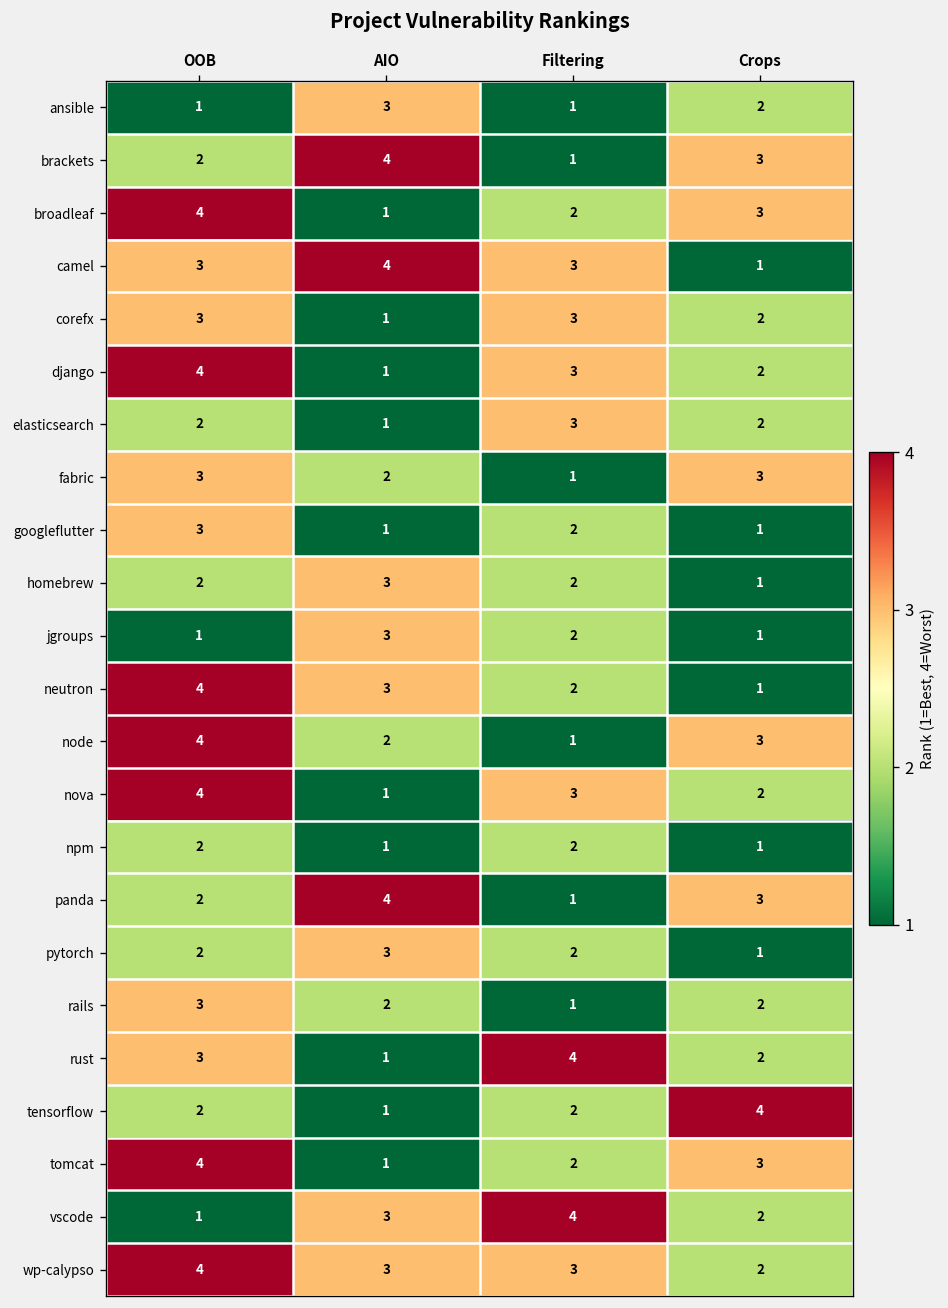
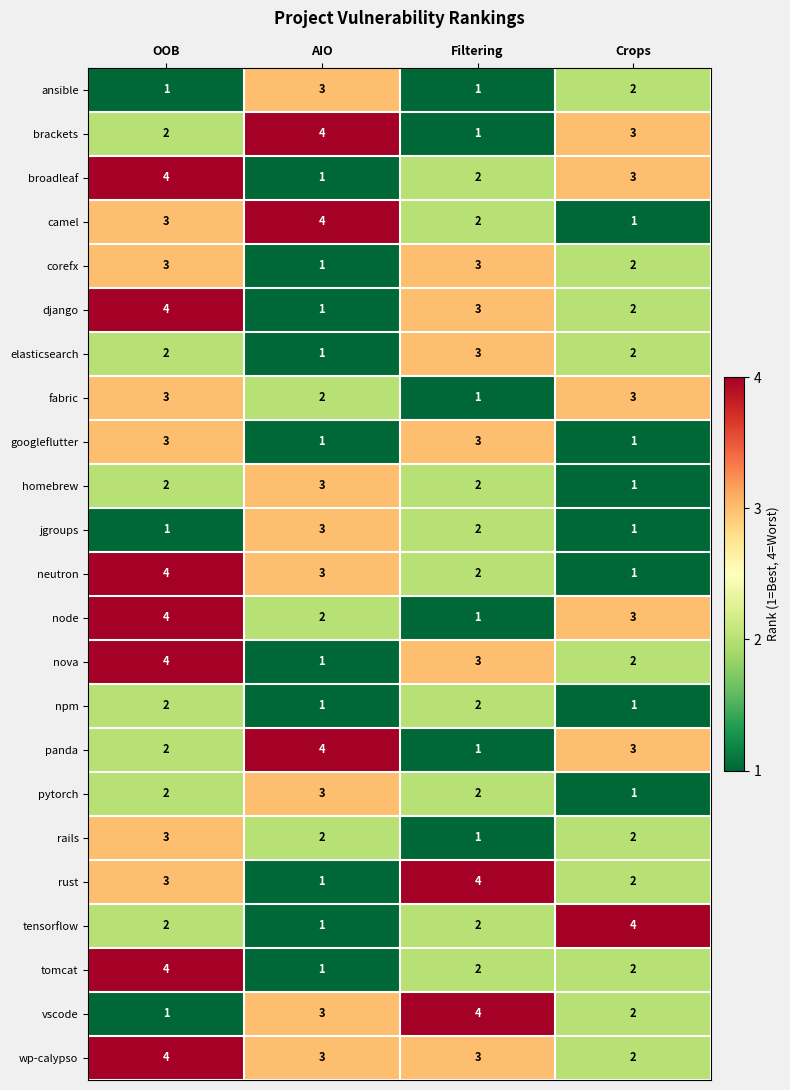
camel, Filtering: 3 -> 2
googleflutter, Filtering: 2 -> 3
tomcat, Crops: 3 -> 2
